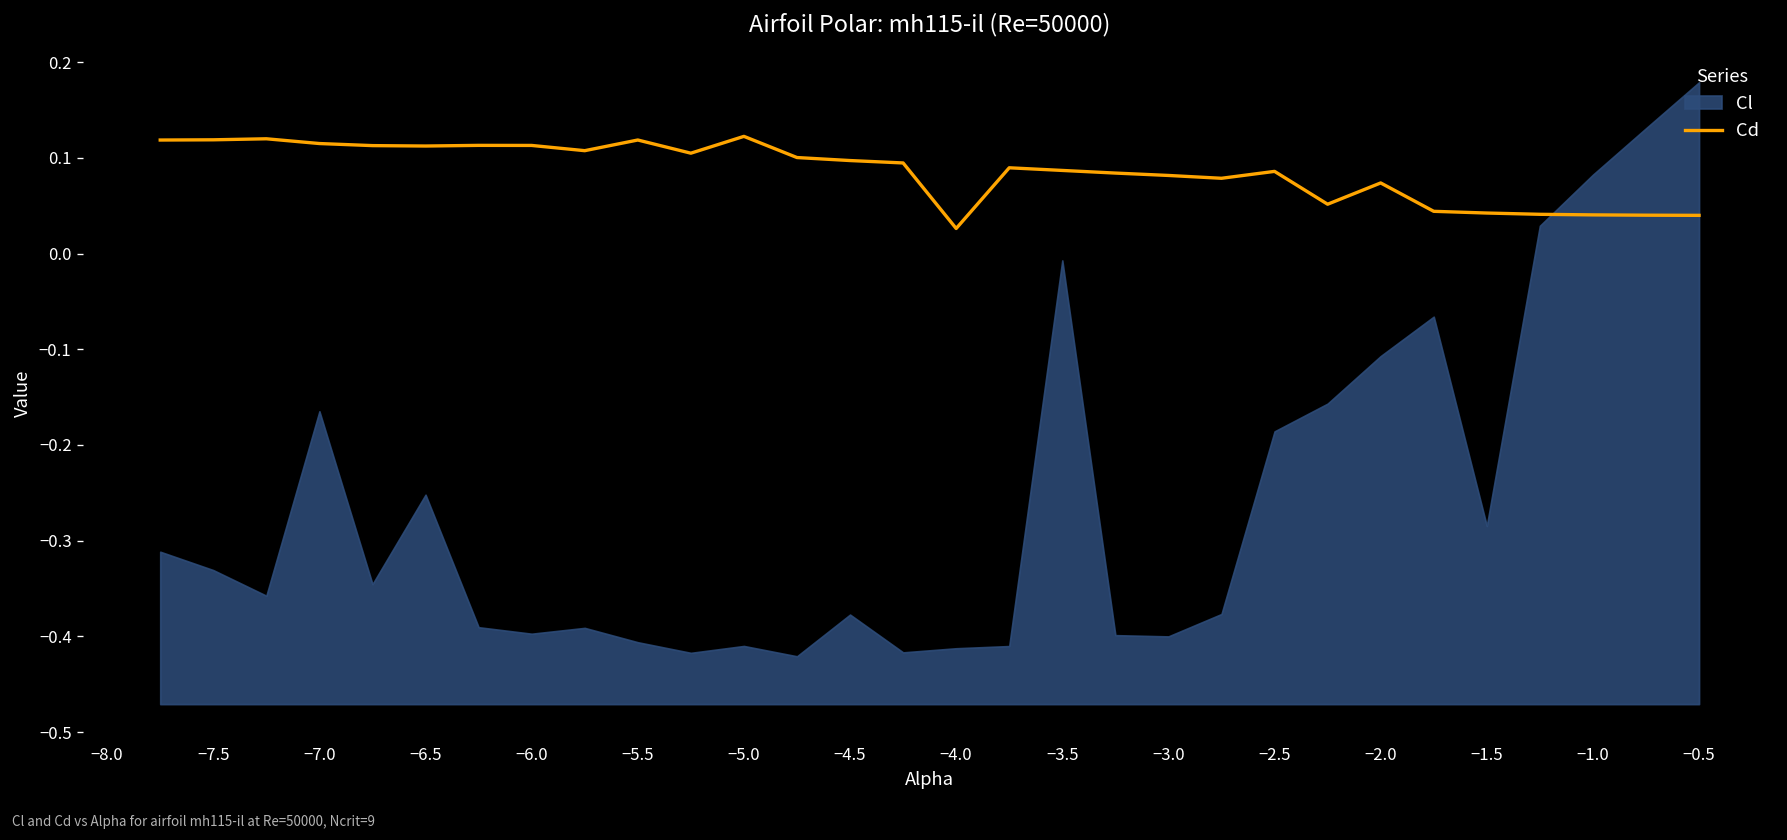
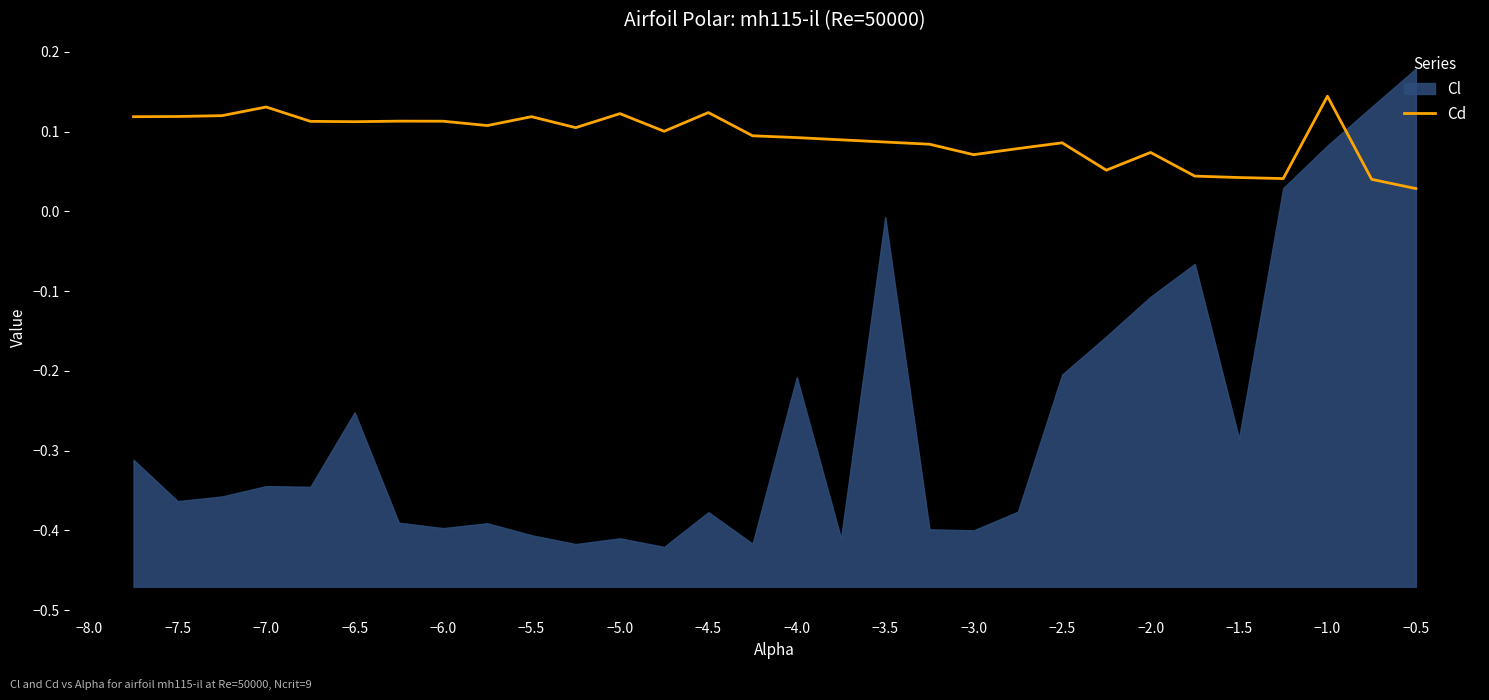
Cl, −7.5: -0.33 -> -0.36
Cd, −7.0: 0.12 -> 0.13
Cl, −7.0: -0.16 -> -0.34
Cd, −4.5: 0.10 -> 0.12
Cd, −4.0: 0.03 -> 0.09
Cl, −4.0: -0.41 -> -0.21
Cd, −3.0: 0.08 -> 0.07
Cl, −2.5: -0.19 -> -0.20
Cd, −1.0: 0.04 -> 0.14
Cd, −0.5: 0.04 -> 0.03
